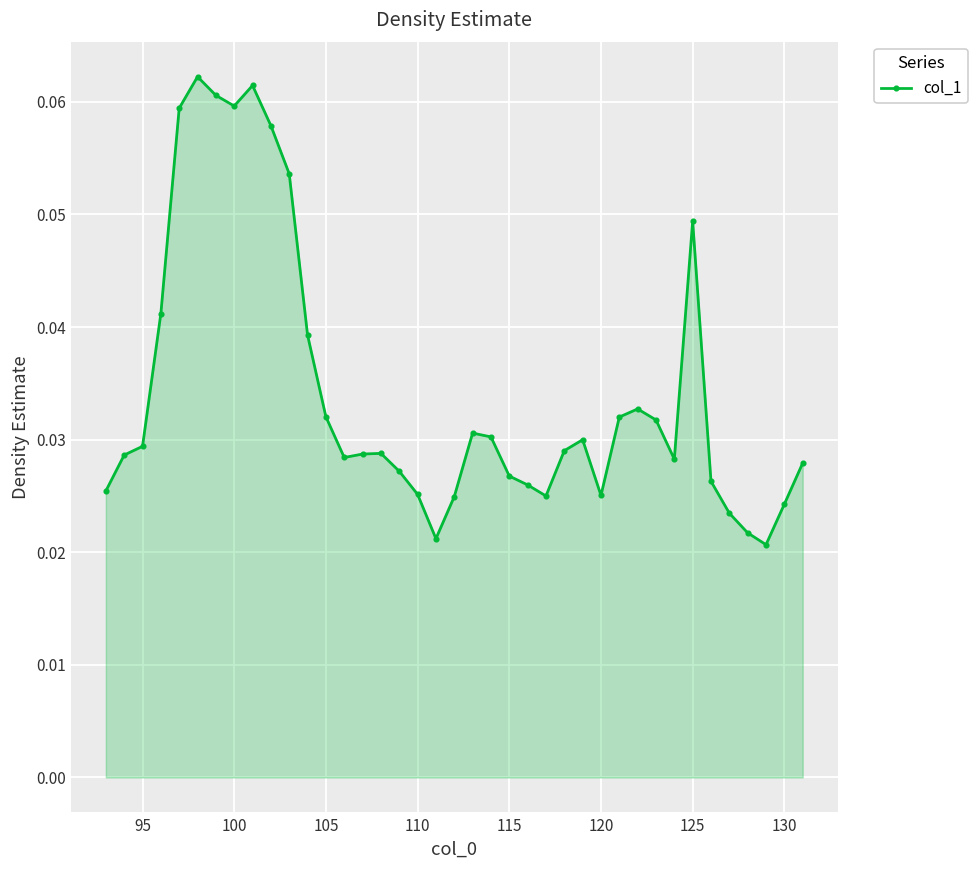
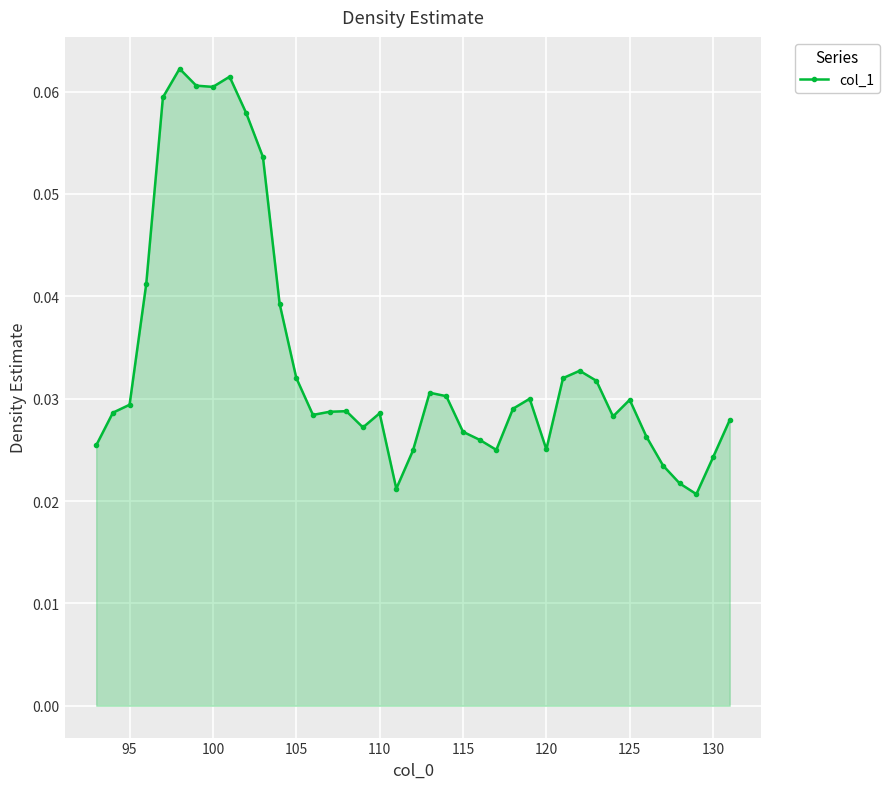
100: 0.0596 -> 0.0605
110: 0.0251 -> 0.0286
125: 0.0494 -> 0.0299
